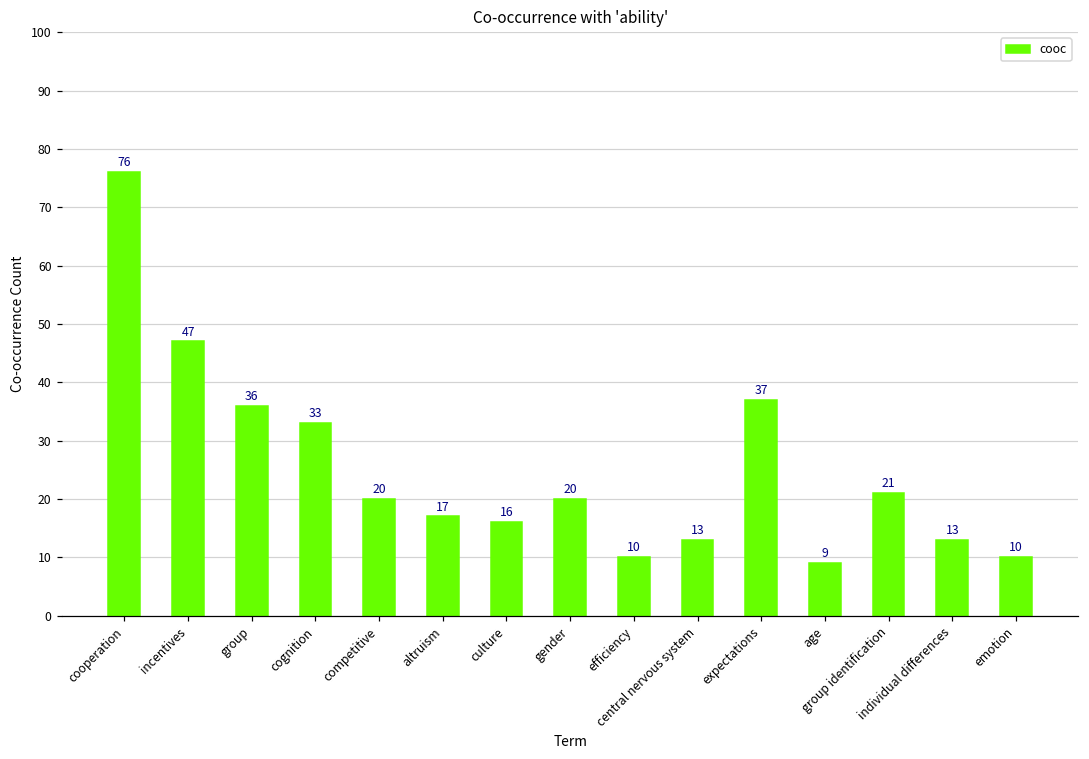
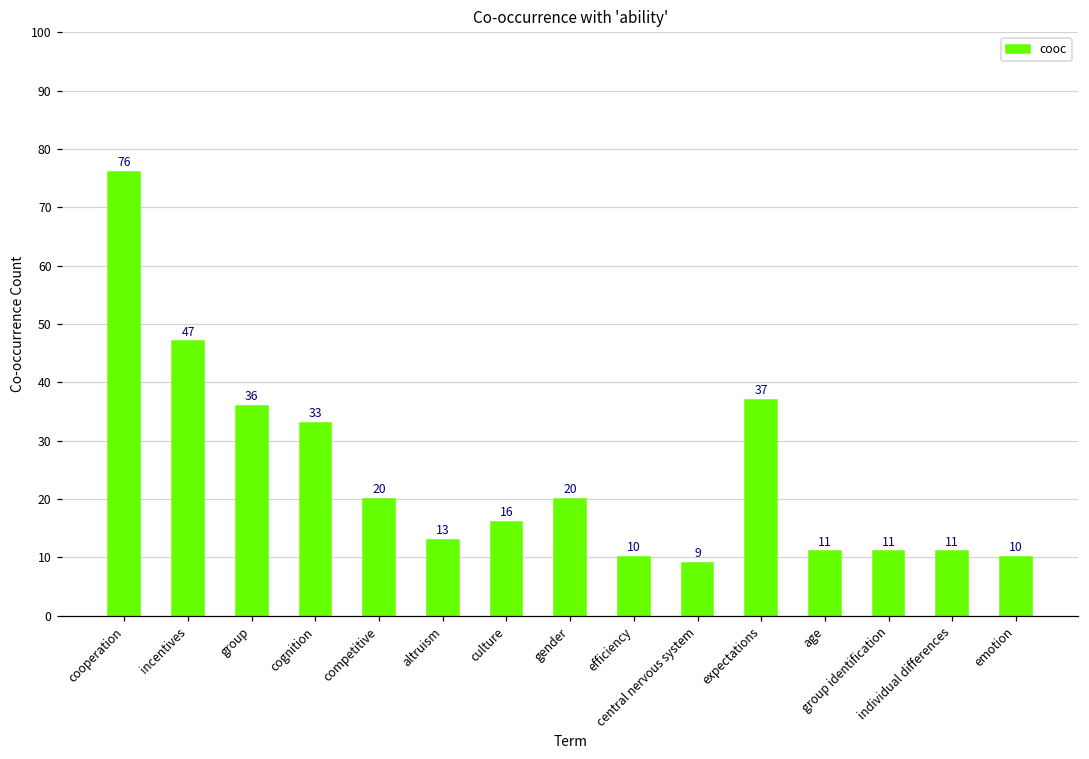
altruism: 17 -> 13
central nervous system: 13 -> 9
age: 9 -> 11
group identification: 21 -> 11
individual differences: 13 -> 11
